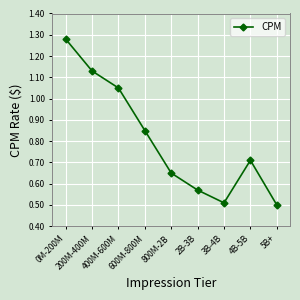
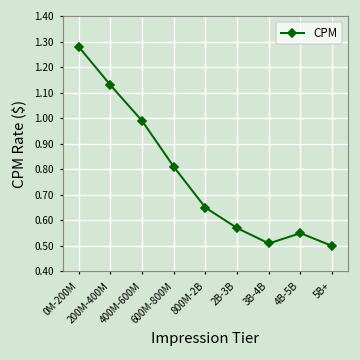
400M-600M: 1.05 -> 0.99
600M-800M: 0.85 -> 0.81
4B-5B: 0.71 -> 0.55
